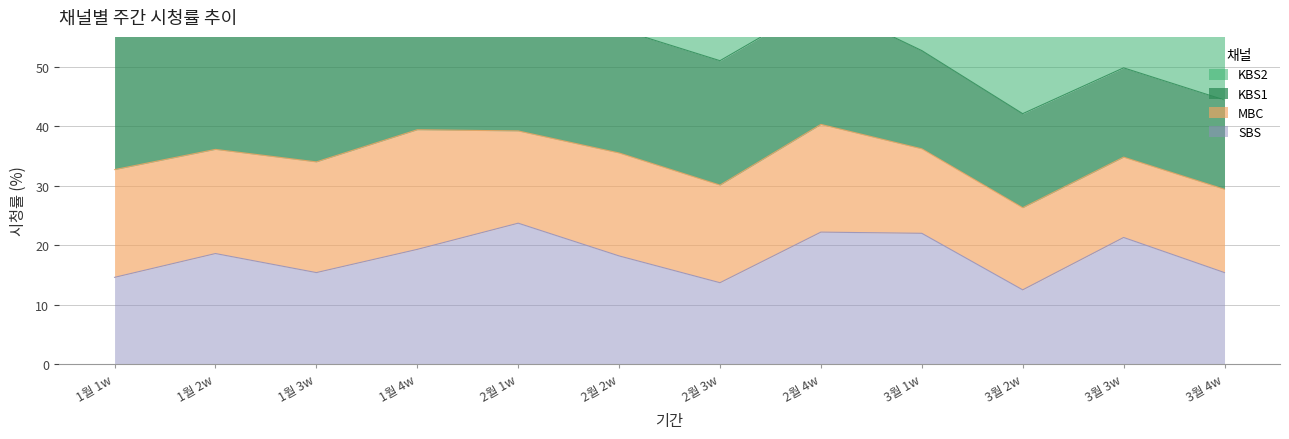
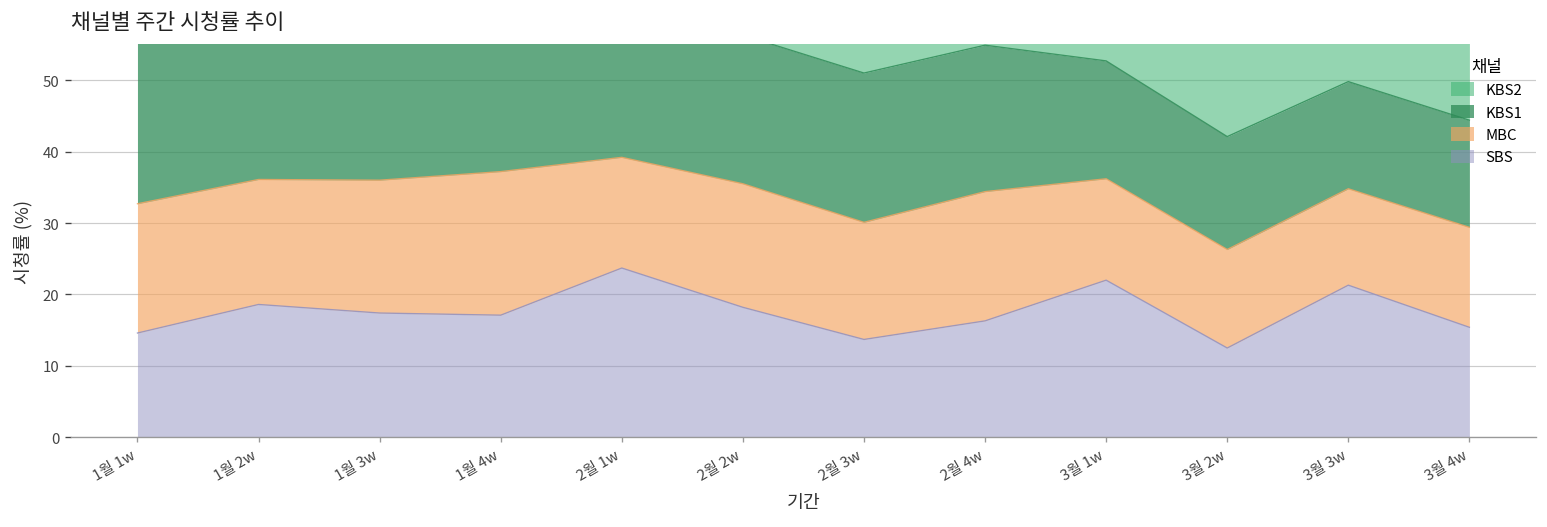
SBS, 1월 3w: 15 -> 17
SBS, 1월 4w: 19 -> 17
SBS, 2월 4w: 22 -> 16
